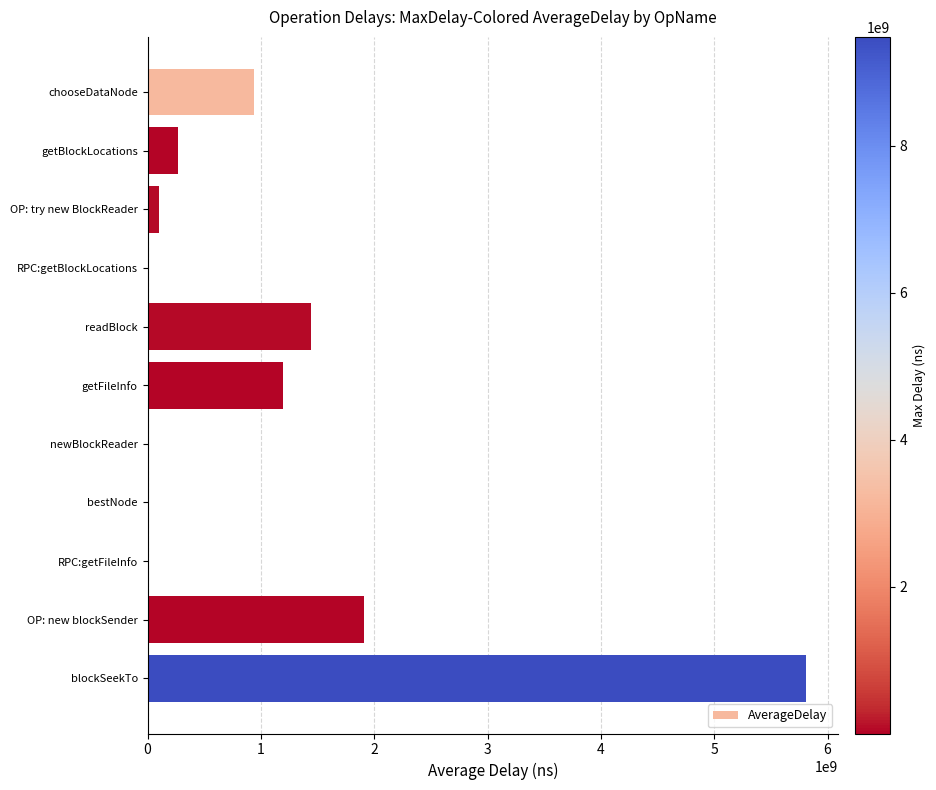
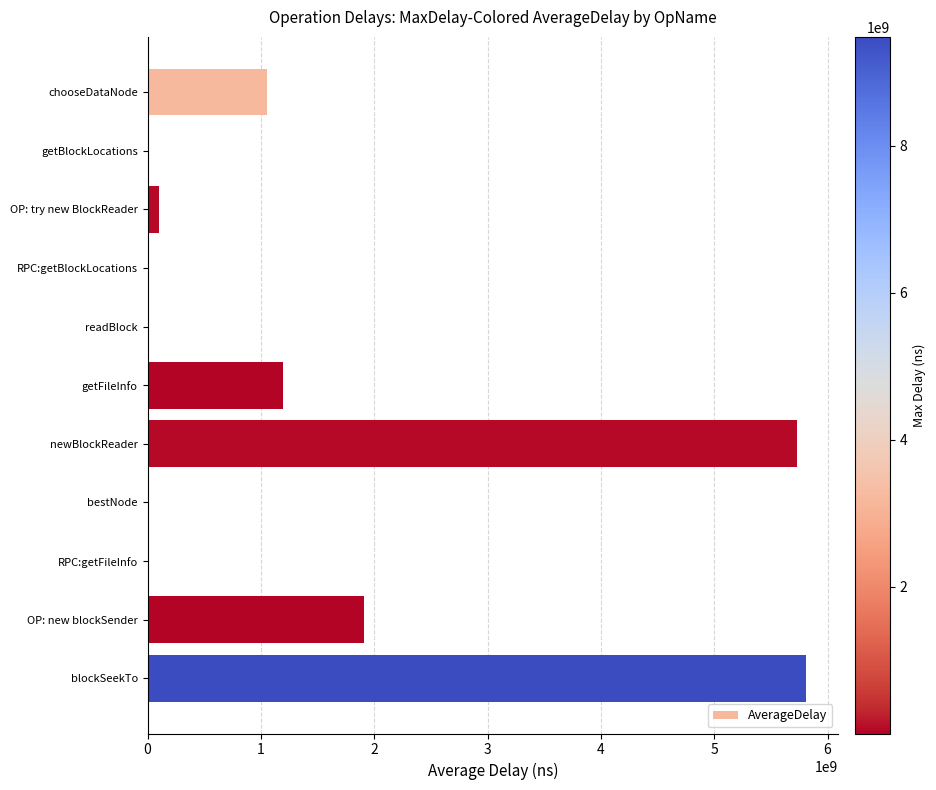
chooseDataNode: 940000000 -> 1050000000
getBlockLocations: 270000000 -> 0
readBlock: 1440000000 -> 0
newBlockReader: 10000000 -> 5730000000
